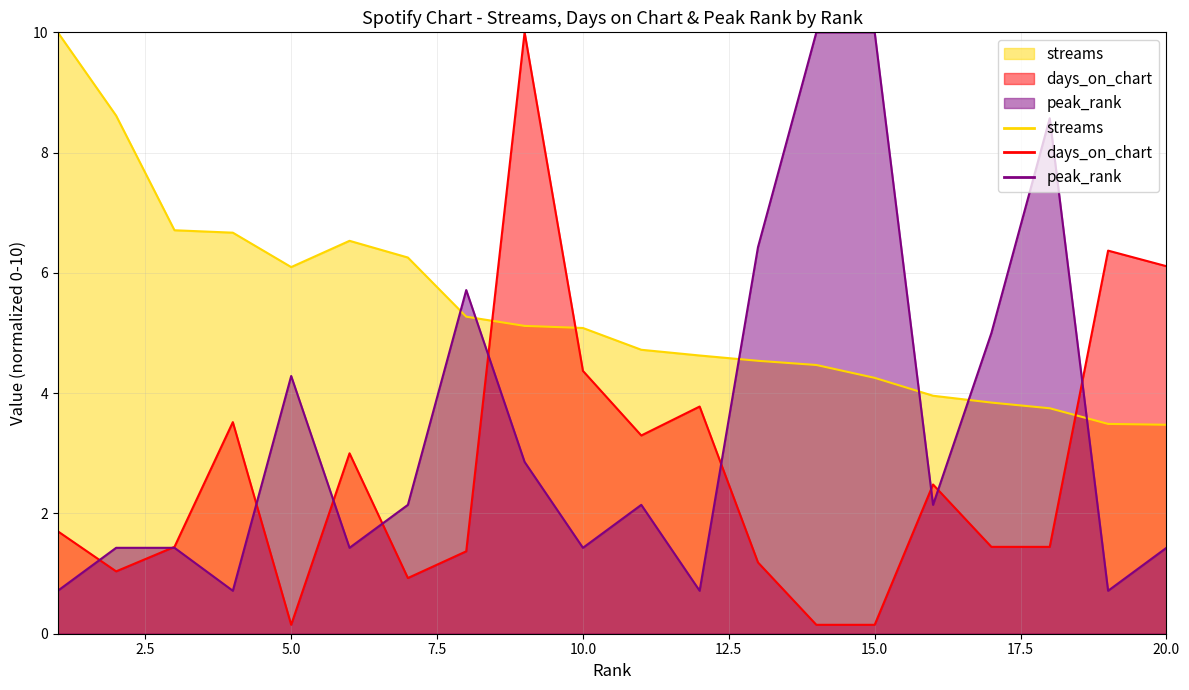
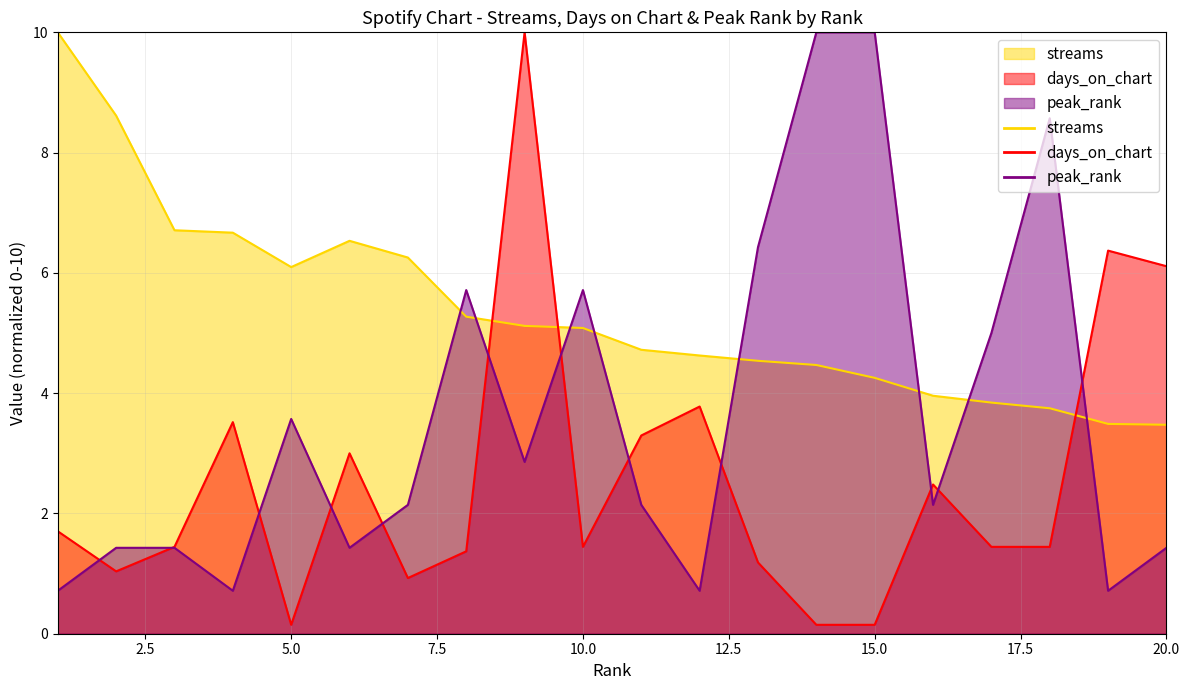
peak_rank, 5.0: 4.3 -> 3.6
days_on_chart, 10.0: 4.4 -> 1.4
peak_rank, 10.0: 1.4 -> 5.7
